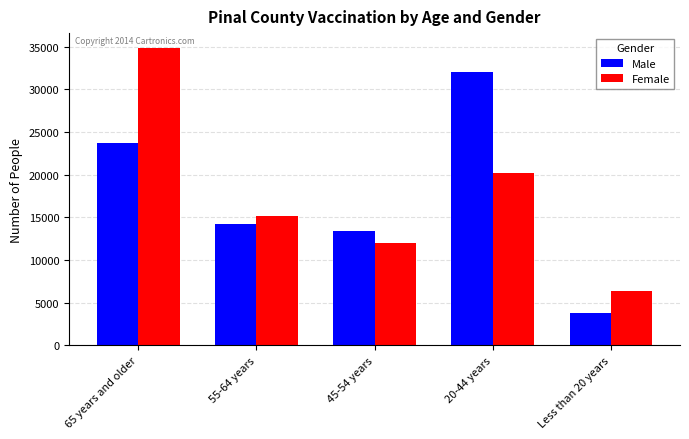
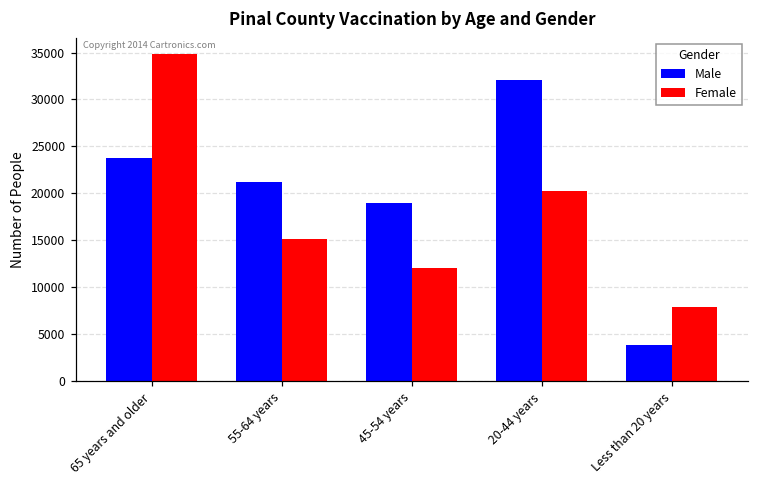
Male, 55-64 years: 14000 -> 21000
Male, 45-54 years: 13000 -> 19000
Female, Less than 20 years: 6000 -> 8000
